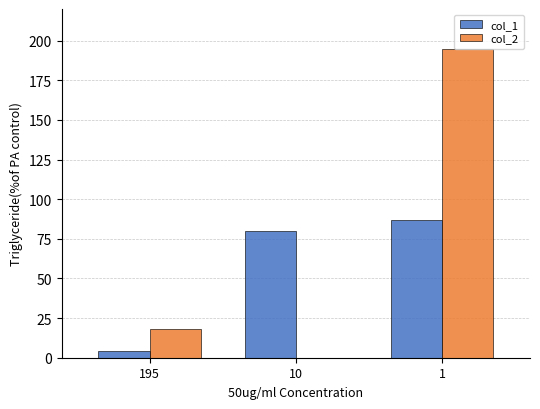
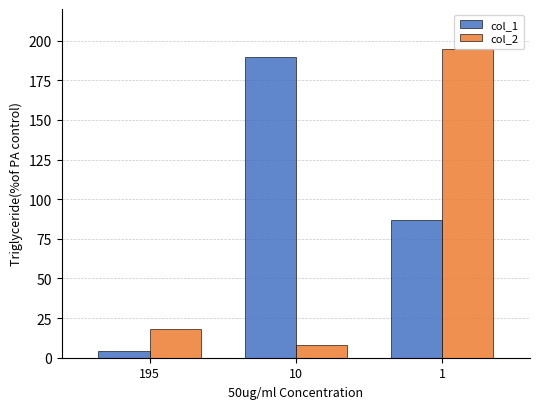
col_1, 10: 80 -> 190
col_2, 10: 0 -> 8
